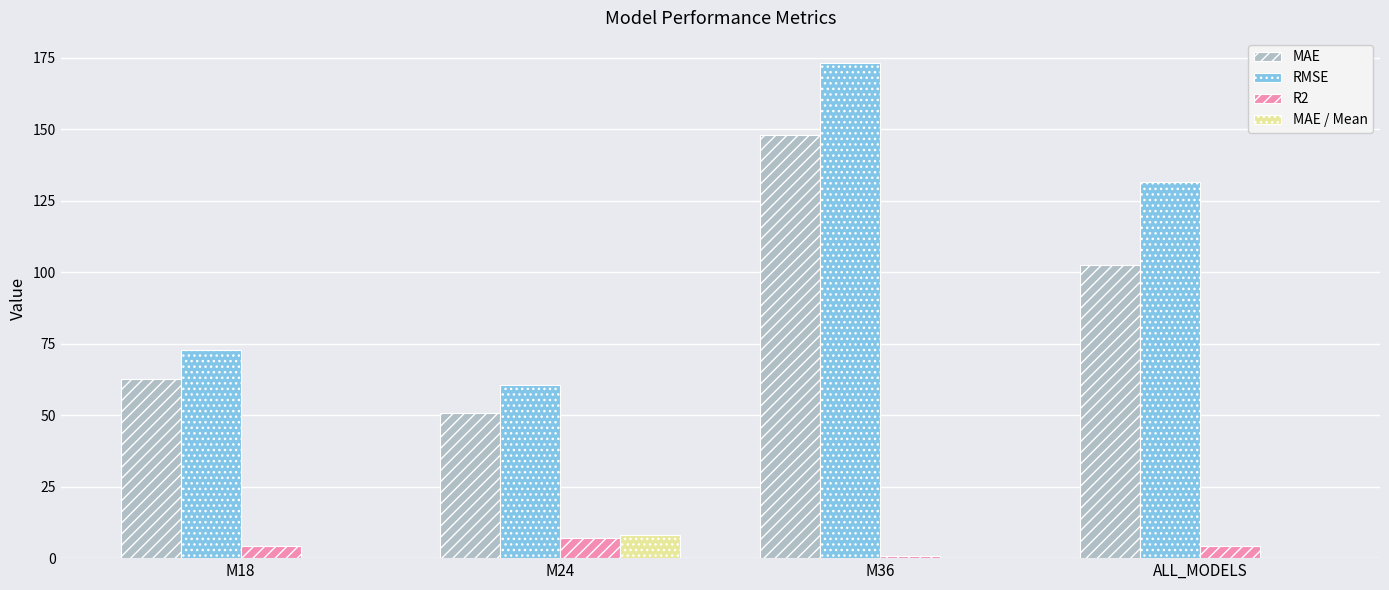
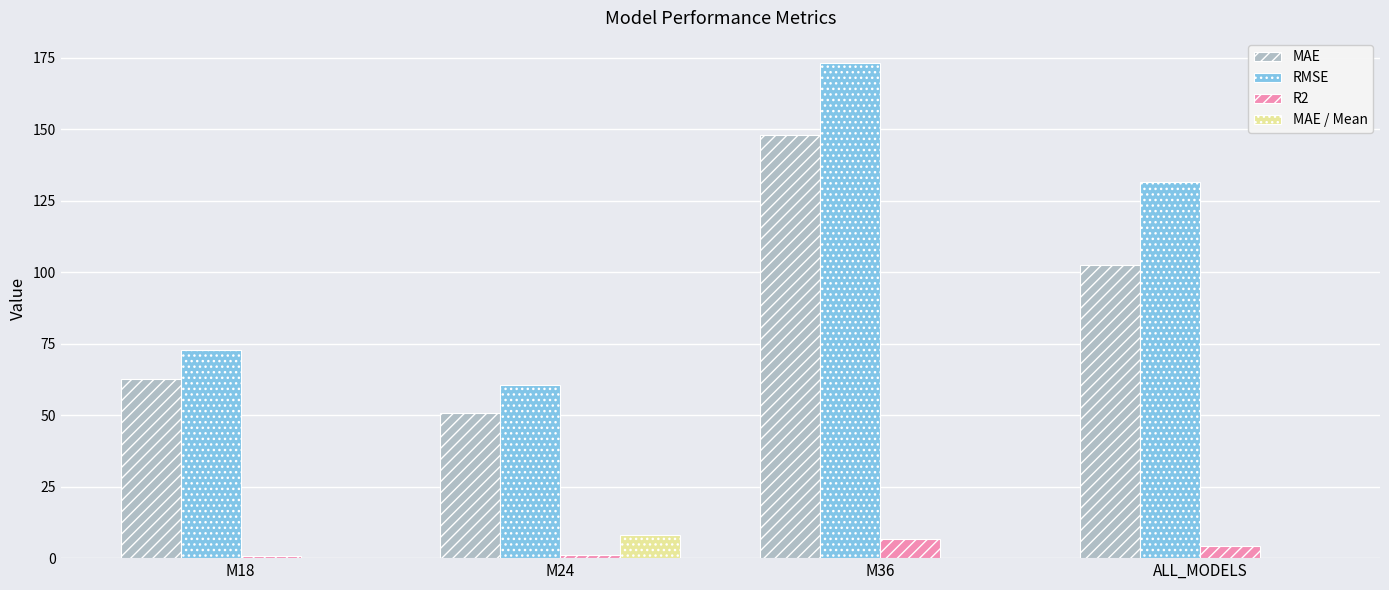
R2, M18: 4 -> 1
R2, M24: 7 -> 1
R2, M36: 1 -> 7
